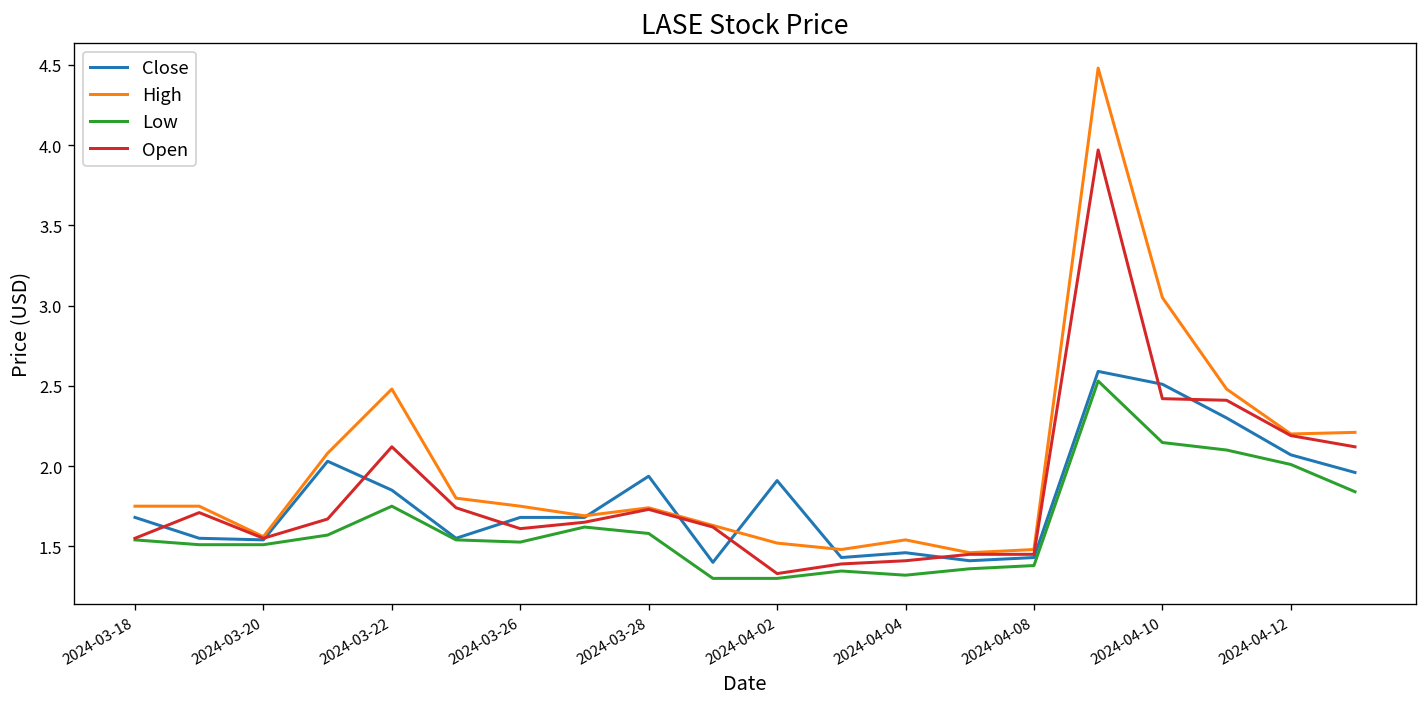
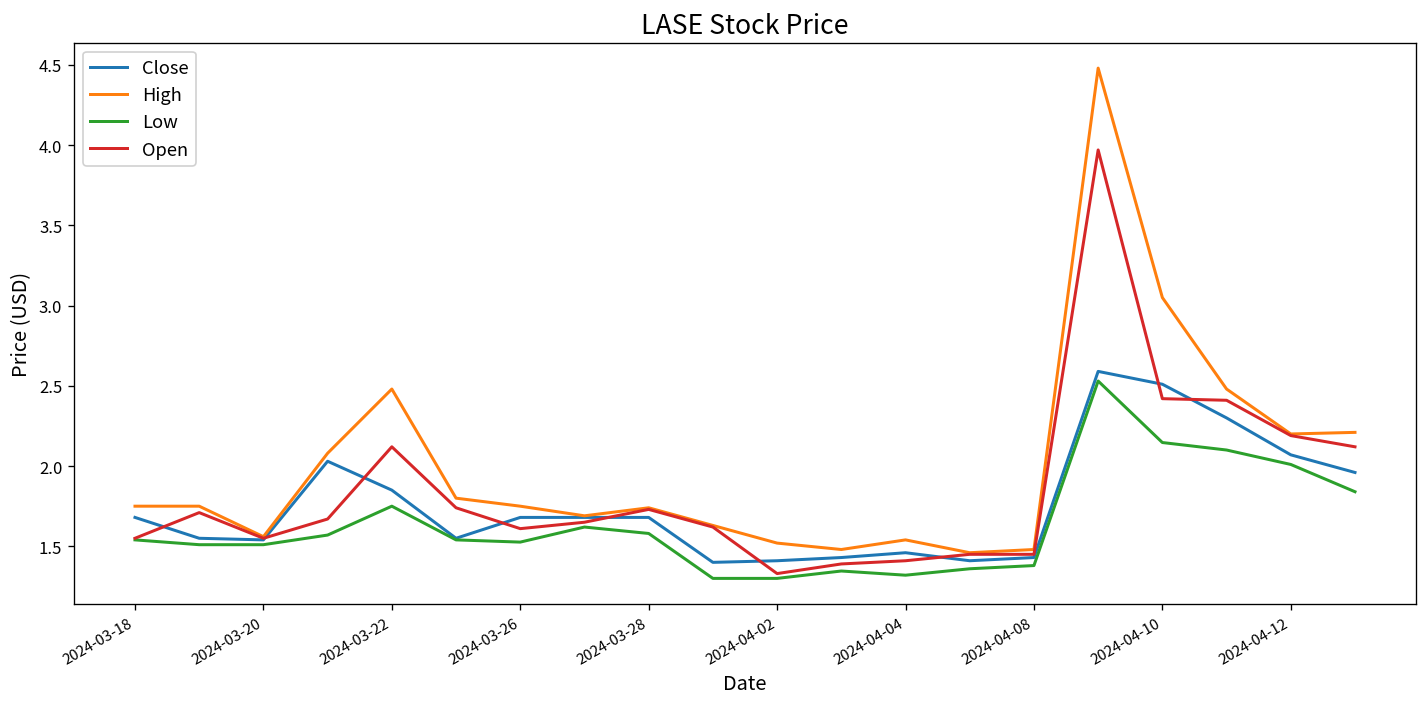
Close, 2024-03-28: 1.94 -> 1.68
Close, 2024-04-02: 1.91 -> 1.41
